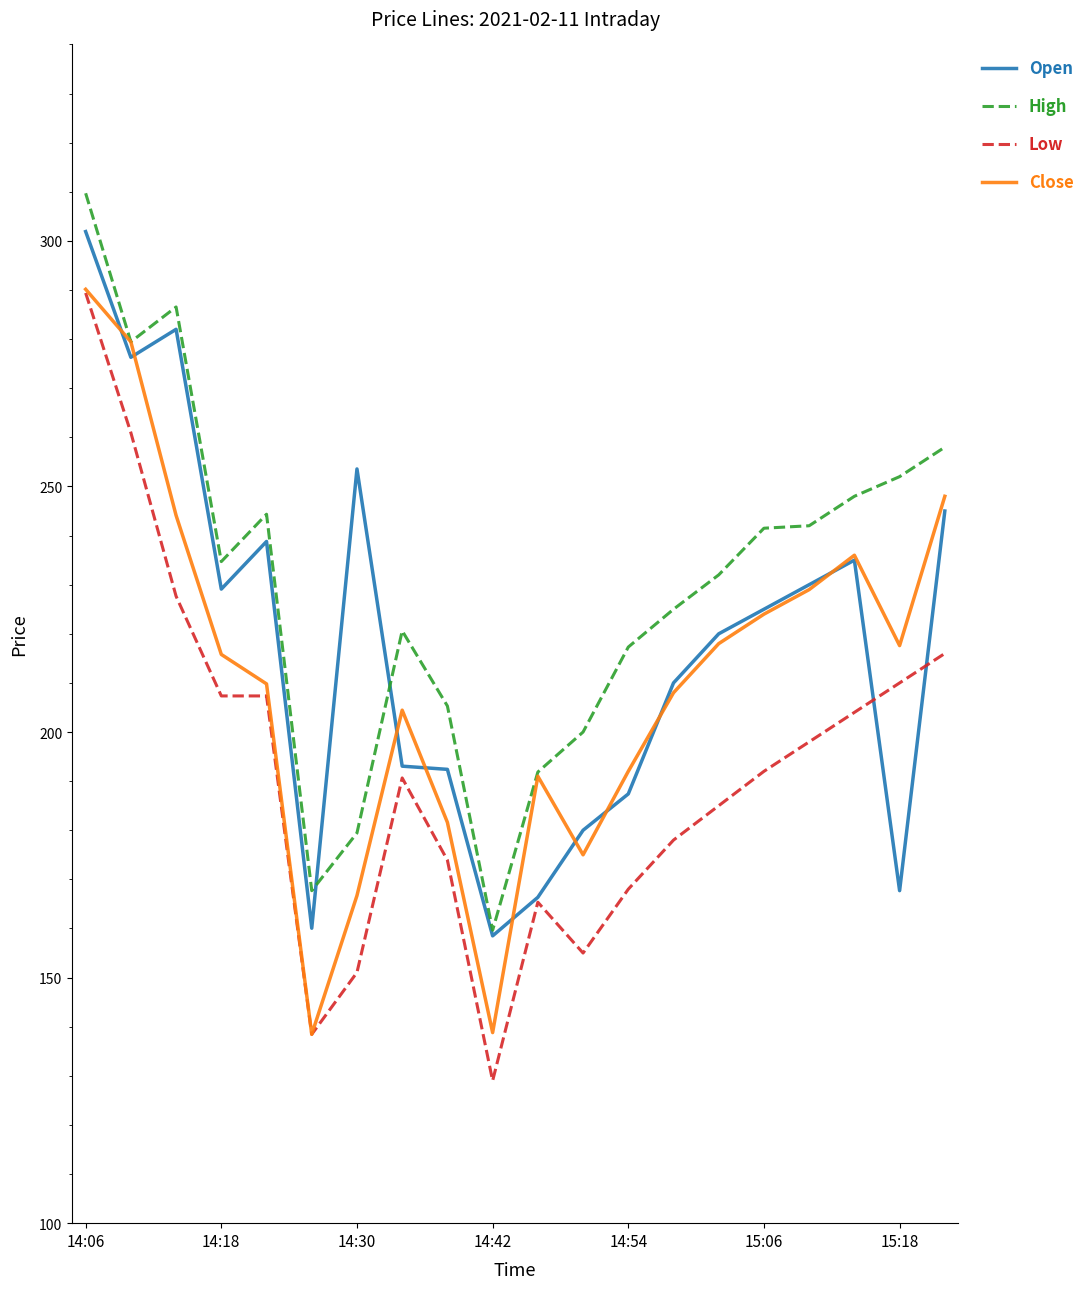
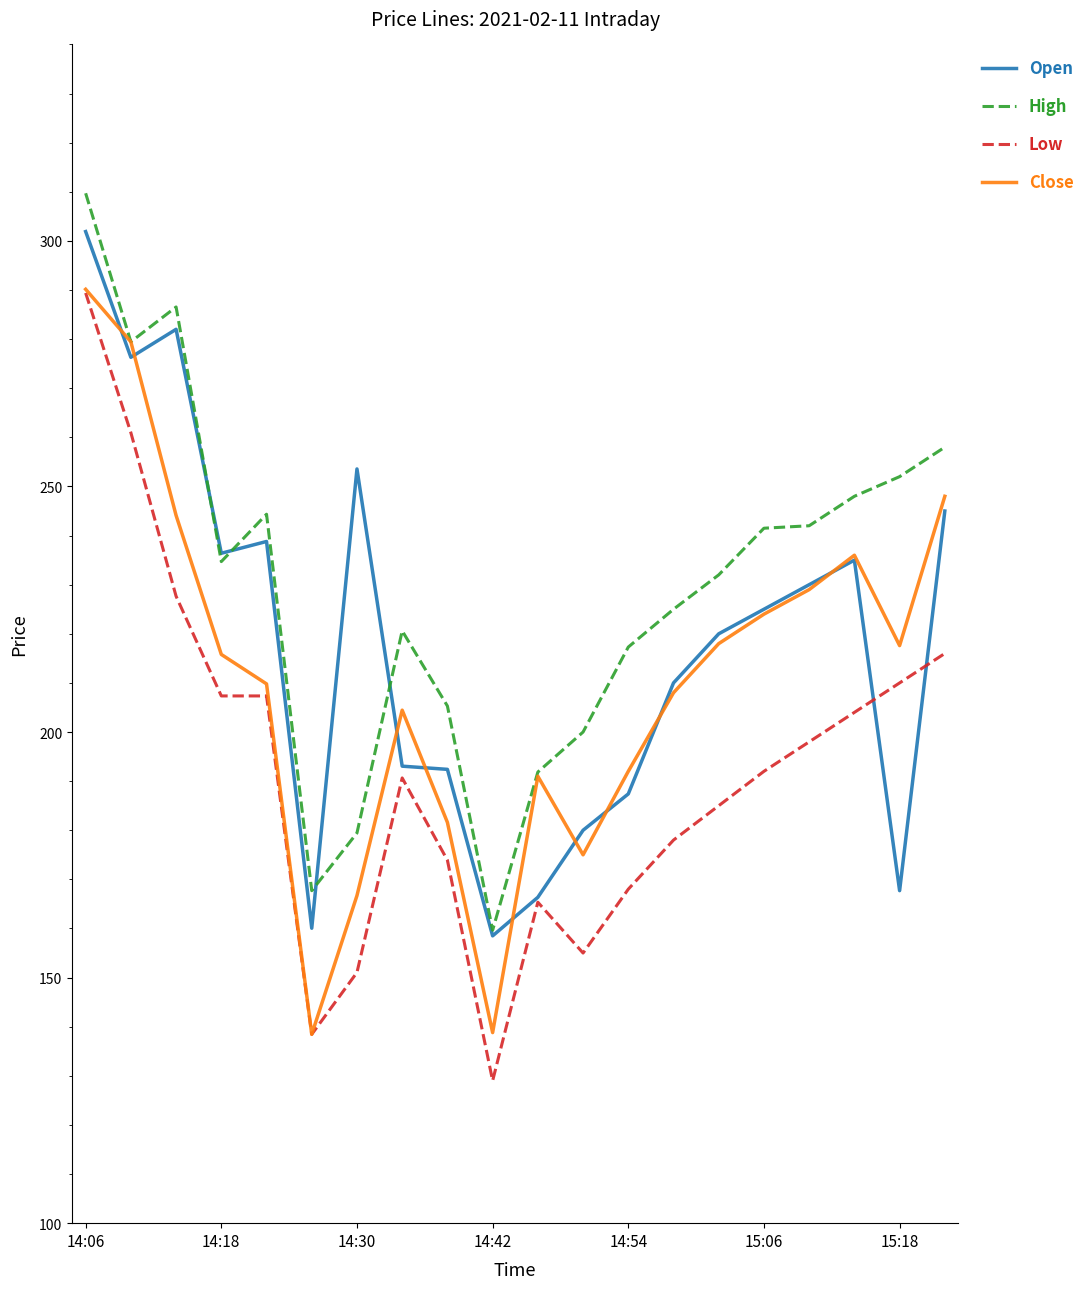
Open, 14:18: 229 -> 236
